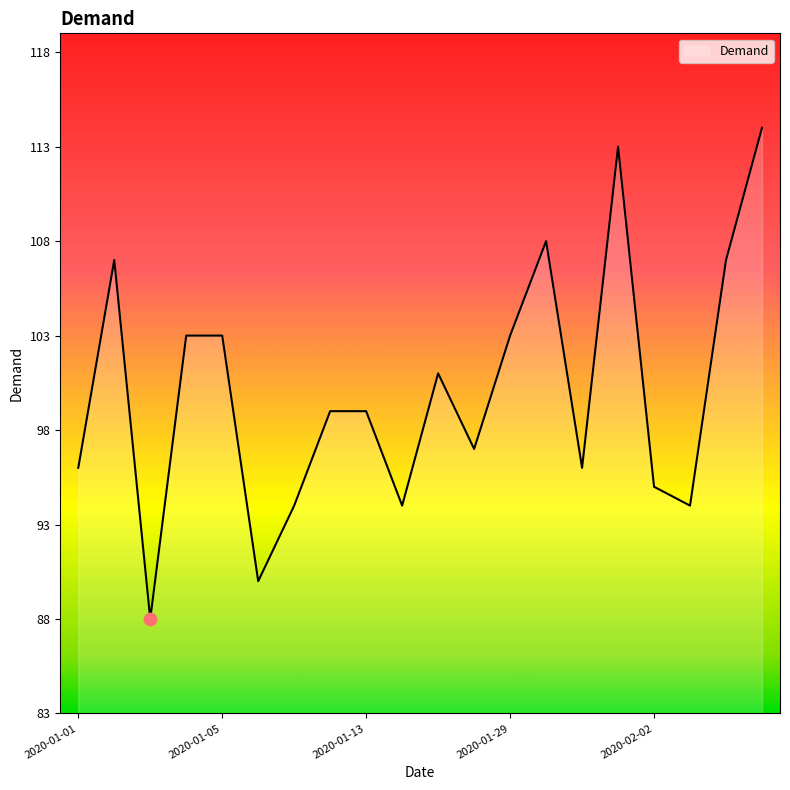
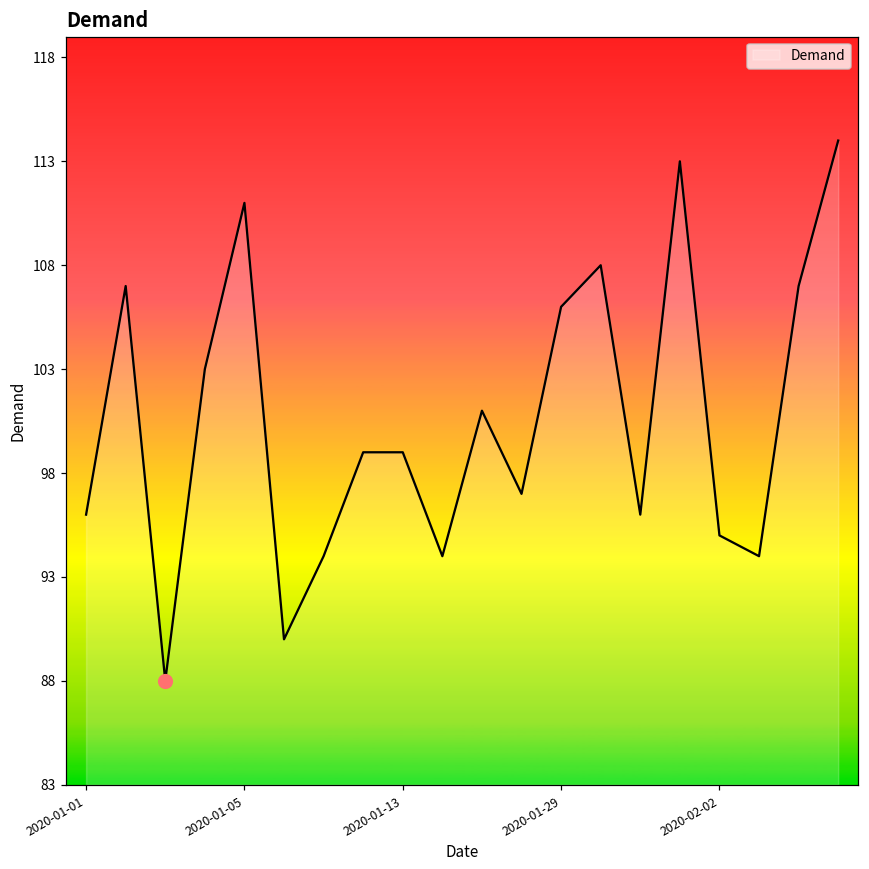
Demand, 2020-01-05: 103 -> 111
Demand, 2020-01-29: 103 -> 106
